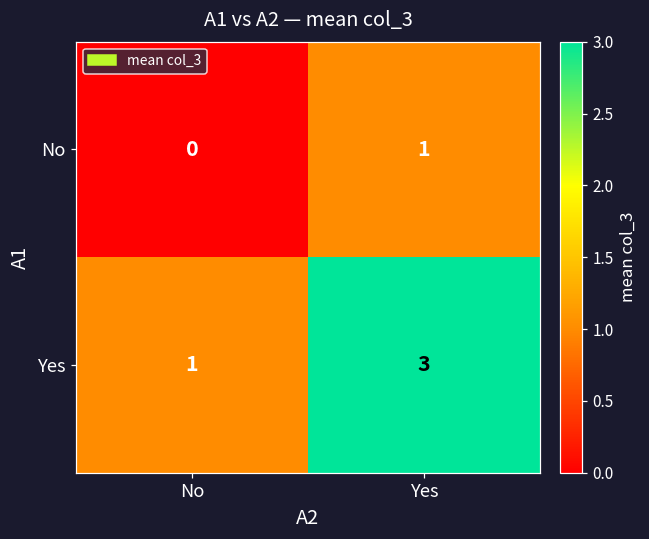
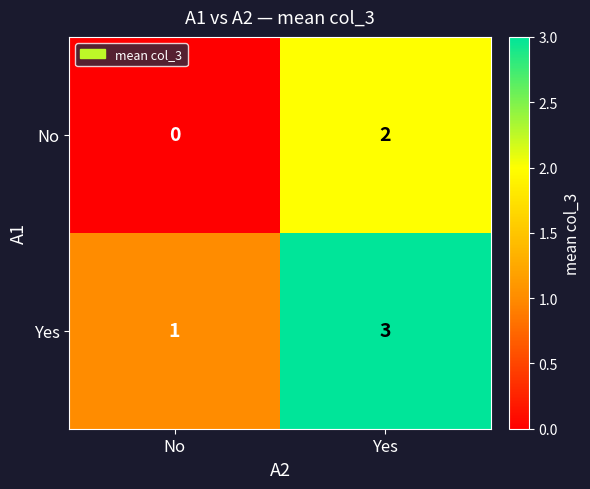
No, Yes: 1 -> 2
